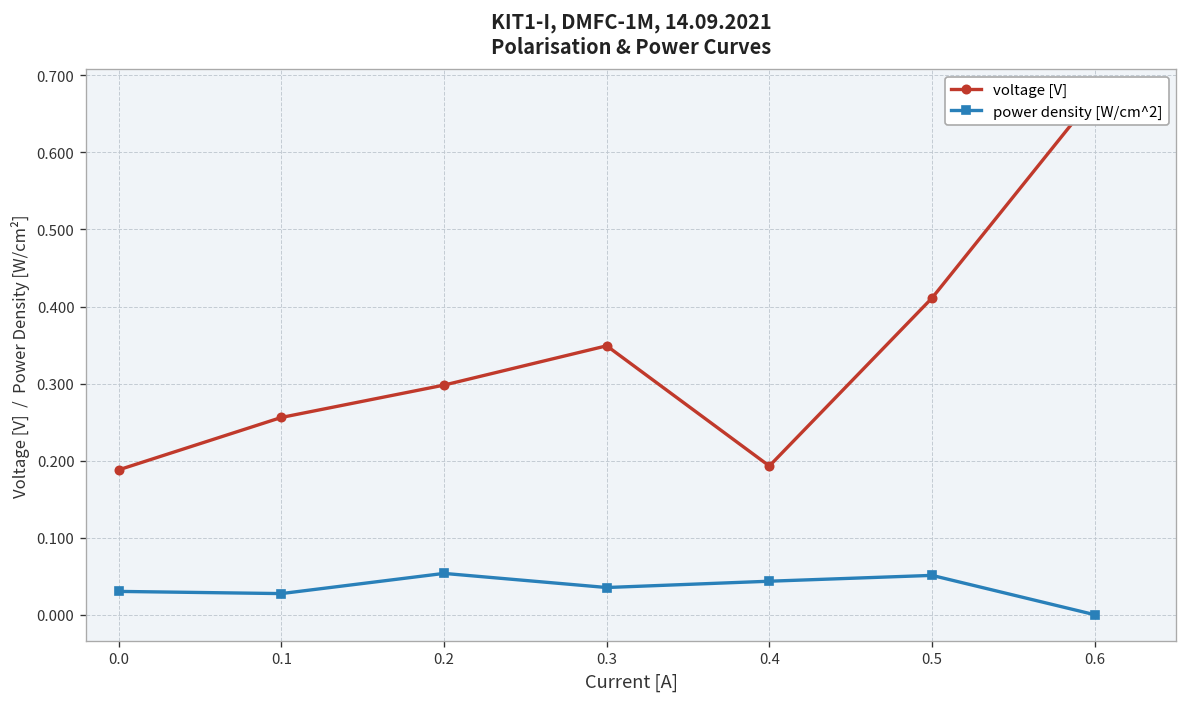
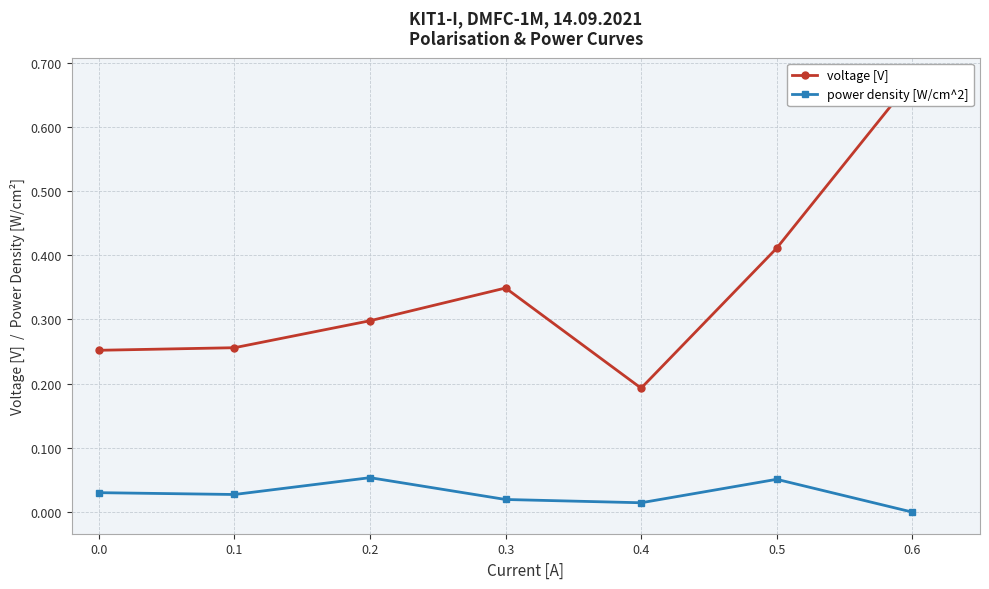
voltage [V], 0.0: 0.19 -> 0.25
power density [W/cm^2], 0.3: 0.04 -> 0.02
power density [W/cm^2], 0.4: 0.04 -> 0.01
